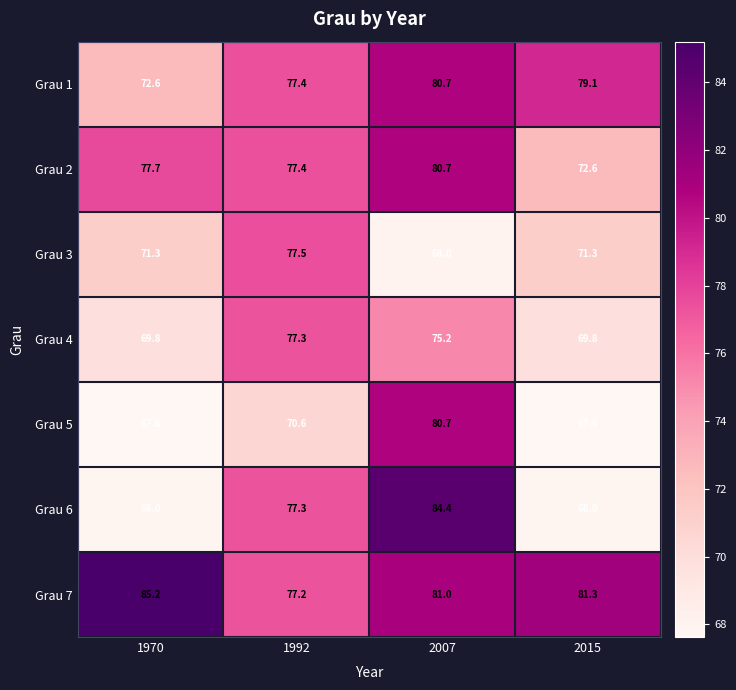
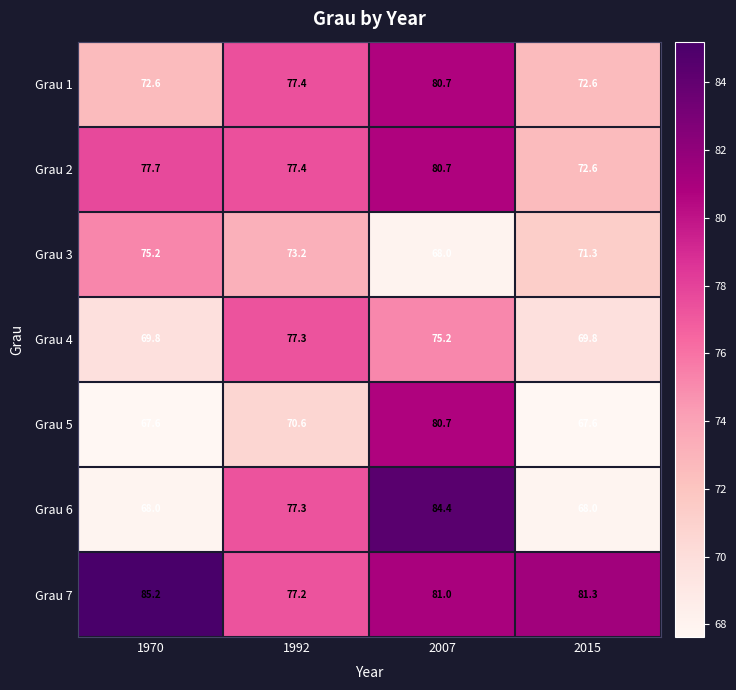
Grau 1, 2015: 79.1 -> 72.6
Grau 3, 1970: 71.3 -> 75.2
Grau 3, 1992: 77.5 -> 73.2
